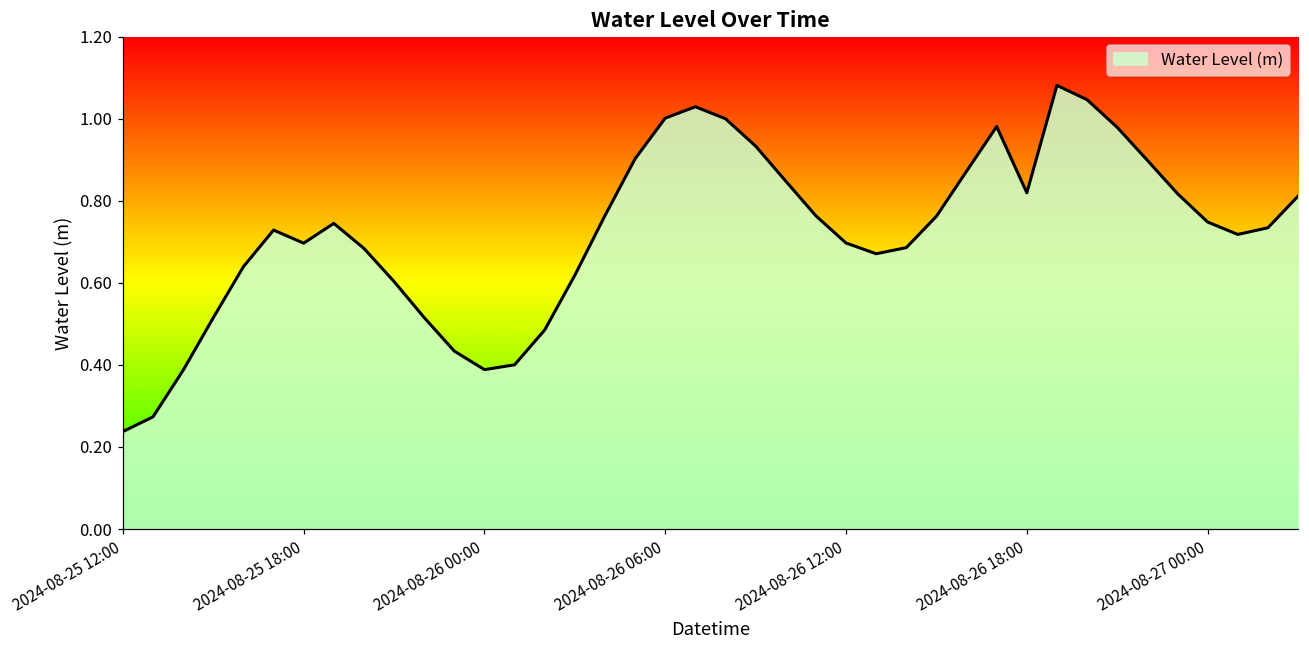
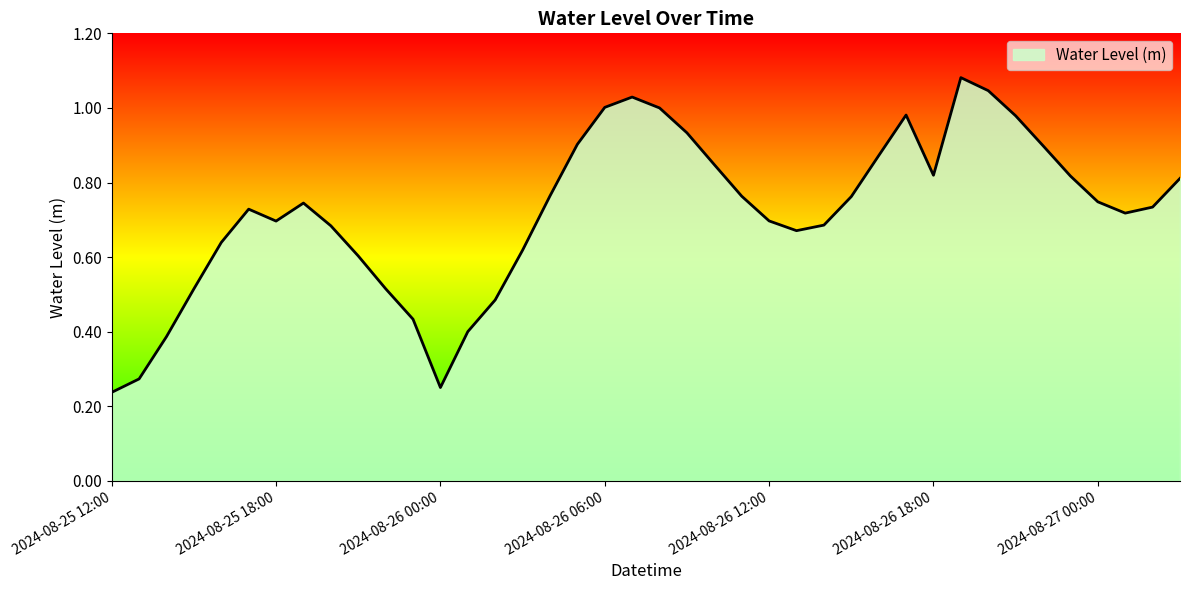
2024-08-26 00:00: 0.39 -> 0.25
